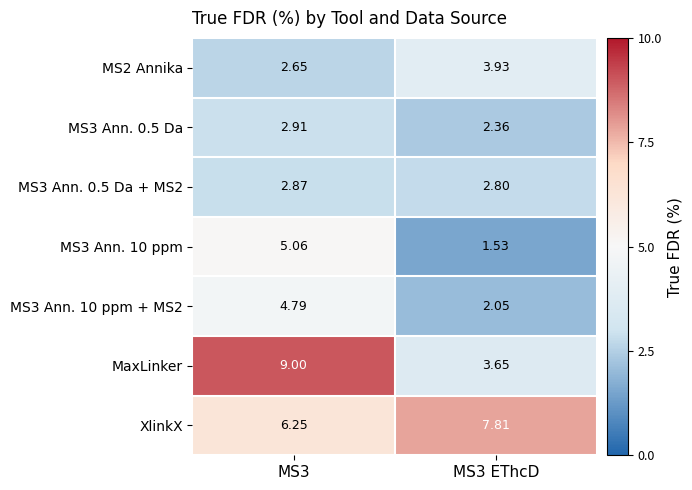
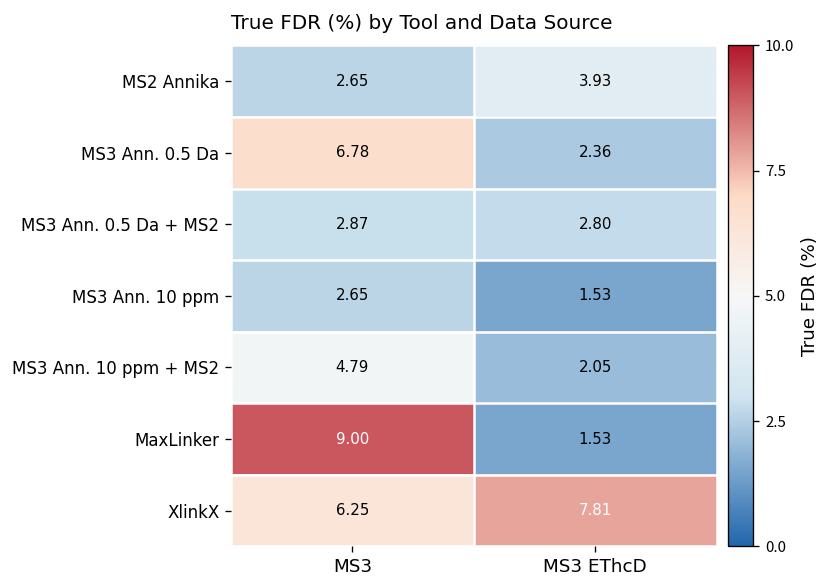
MS3 Ann. 0.5 Da, MS3: 2.91 -> 6.78
MS3 Ann. 10 ppm, MS3: 5.06 -> 2.65
MaxLinker, MS3 EThcD: 3.65 -> 1.53
